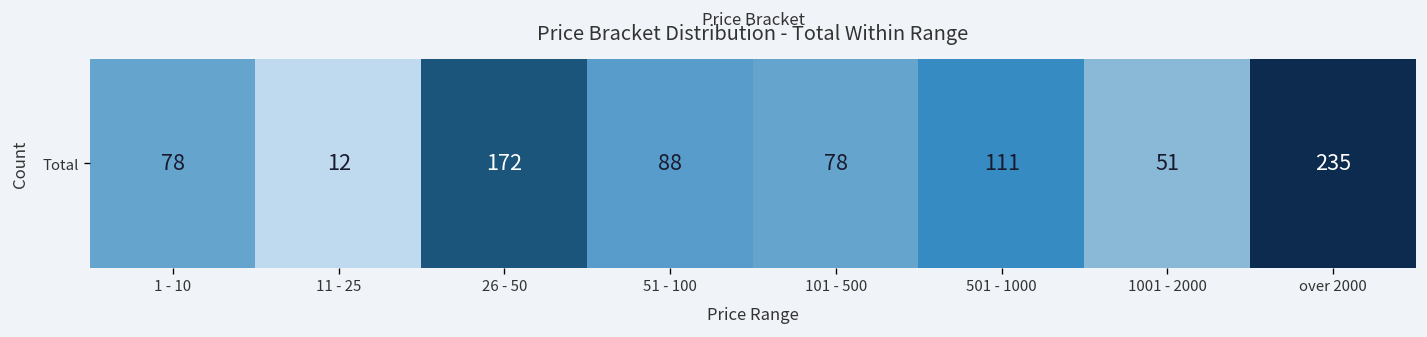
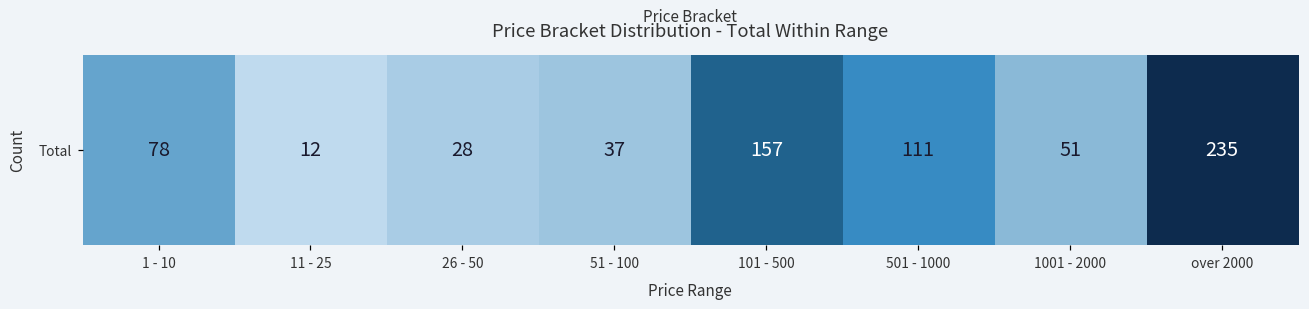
Total, 26 - 50: 172 -> 28
Total, 51 - 100: 88 -> 37
Total, 101 - 500: 78 -> 157
